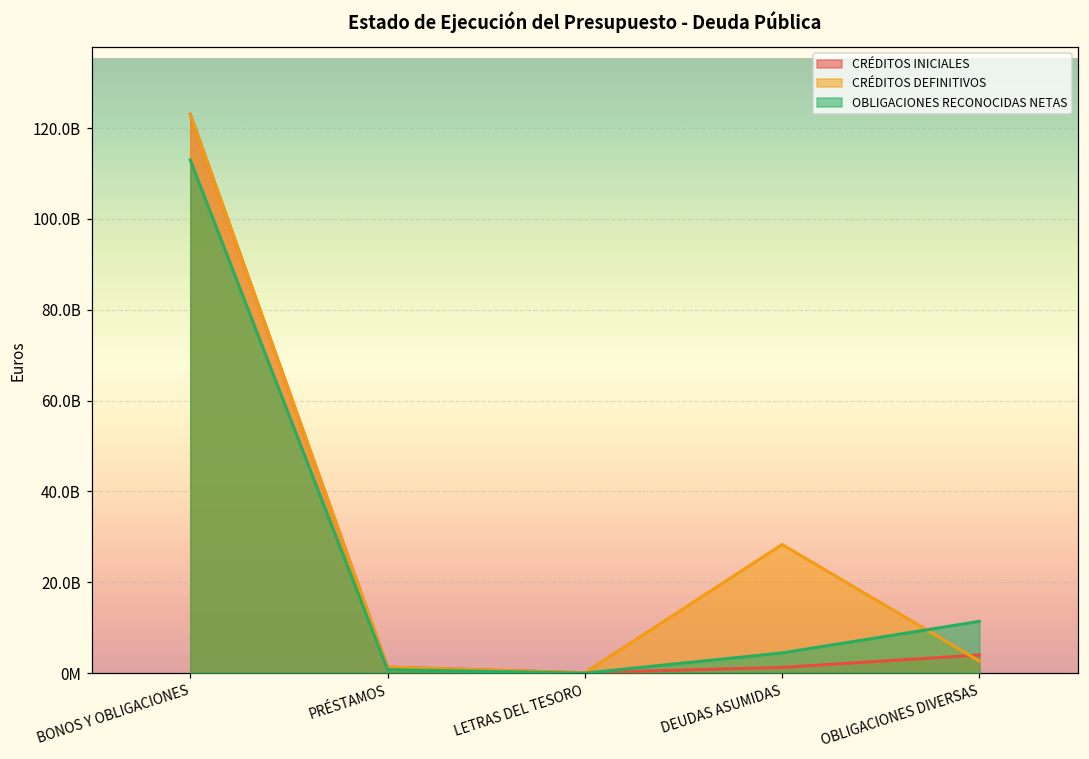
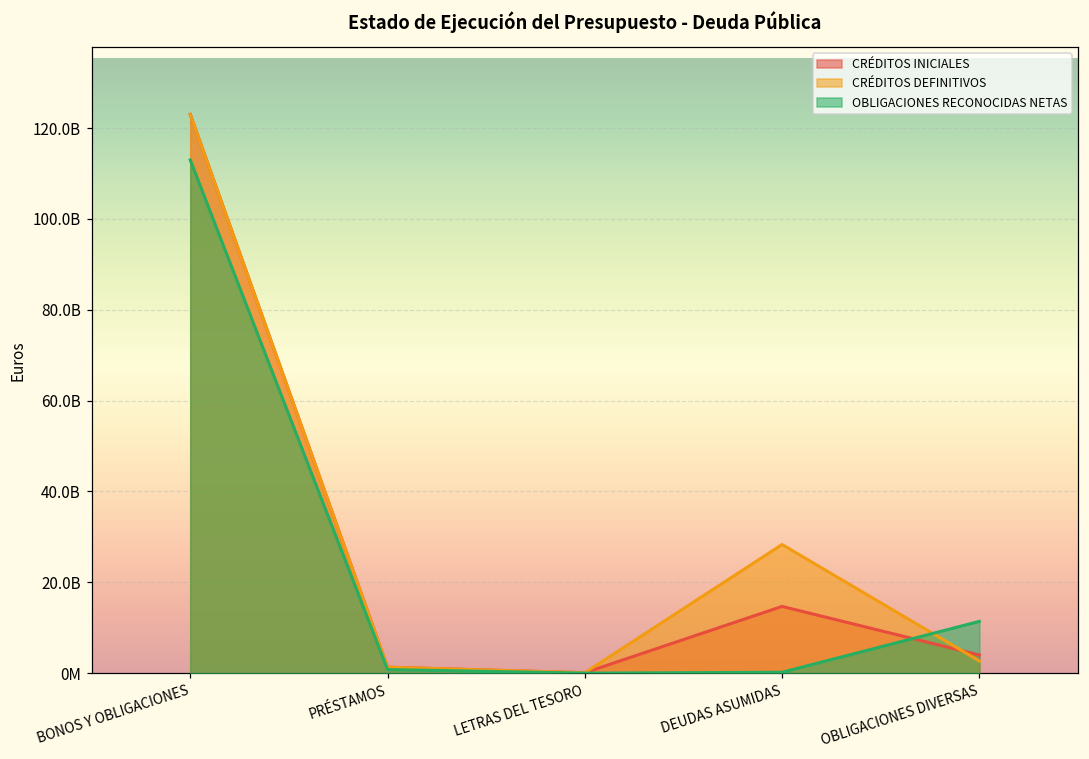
CRÉDITOS INICIALES, DEUDAS ASUMIDAS: 1000000000 -> 15000000000
OBLIGACIONES RECONOCIDAS NETAS, DEUDAS ASUMIDAS: 4000000000 -> 0
